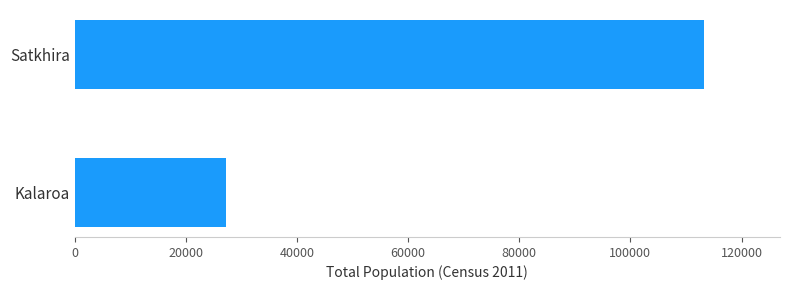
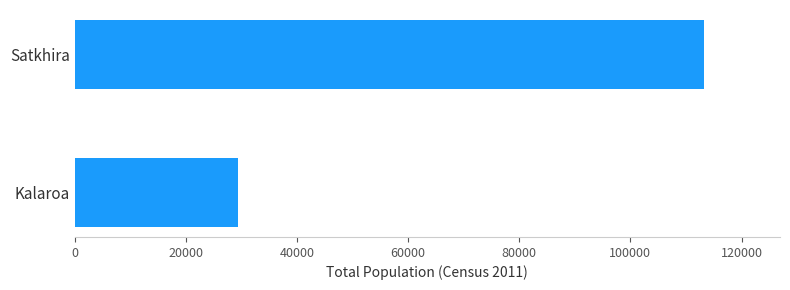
Kalaroa: 27000 -> 29000
